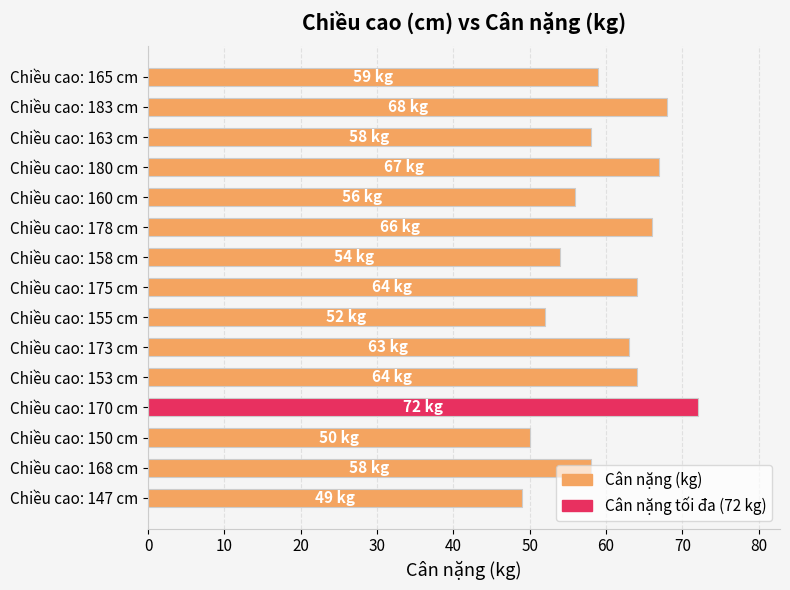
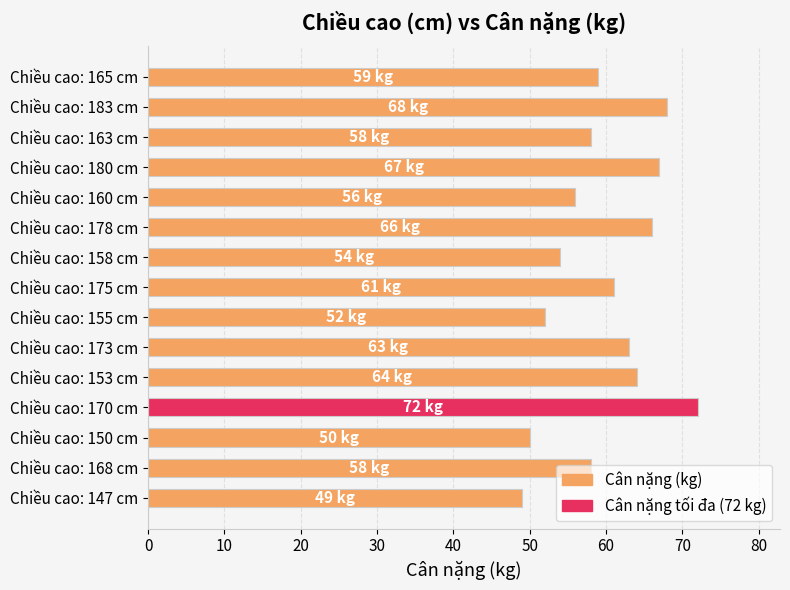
Chiều cao: 175 cm: 64 -> 61
